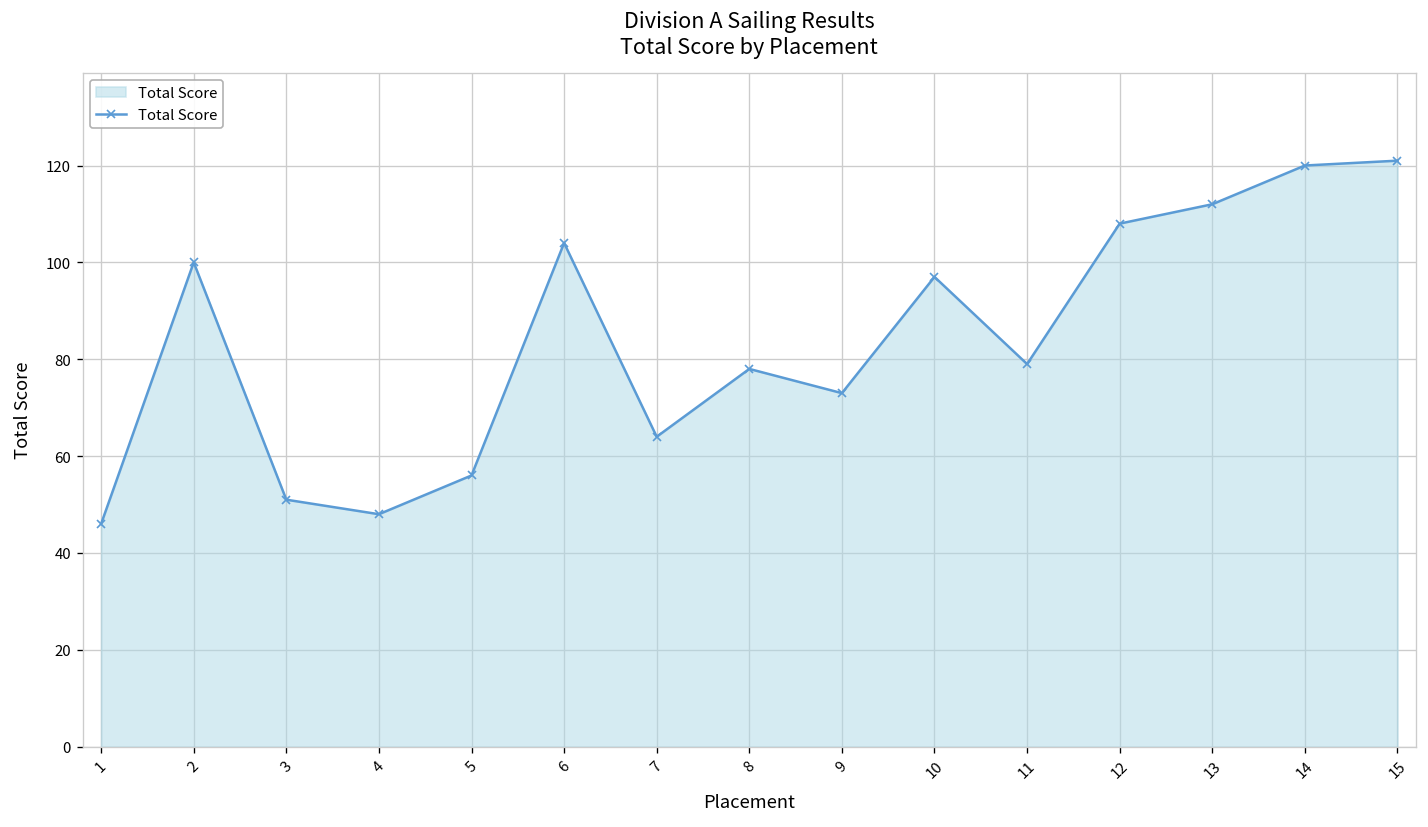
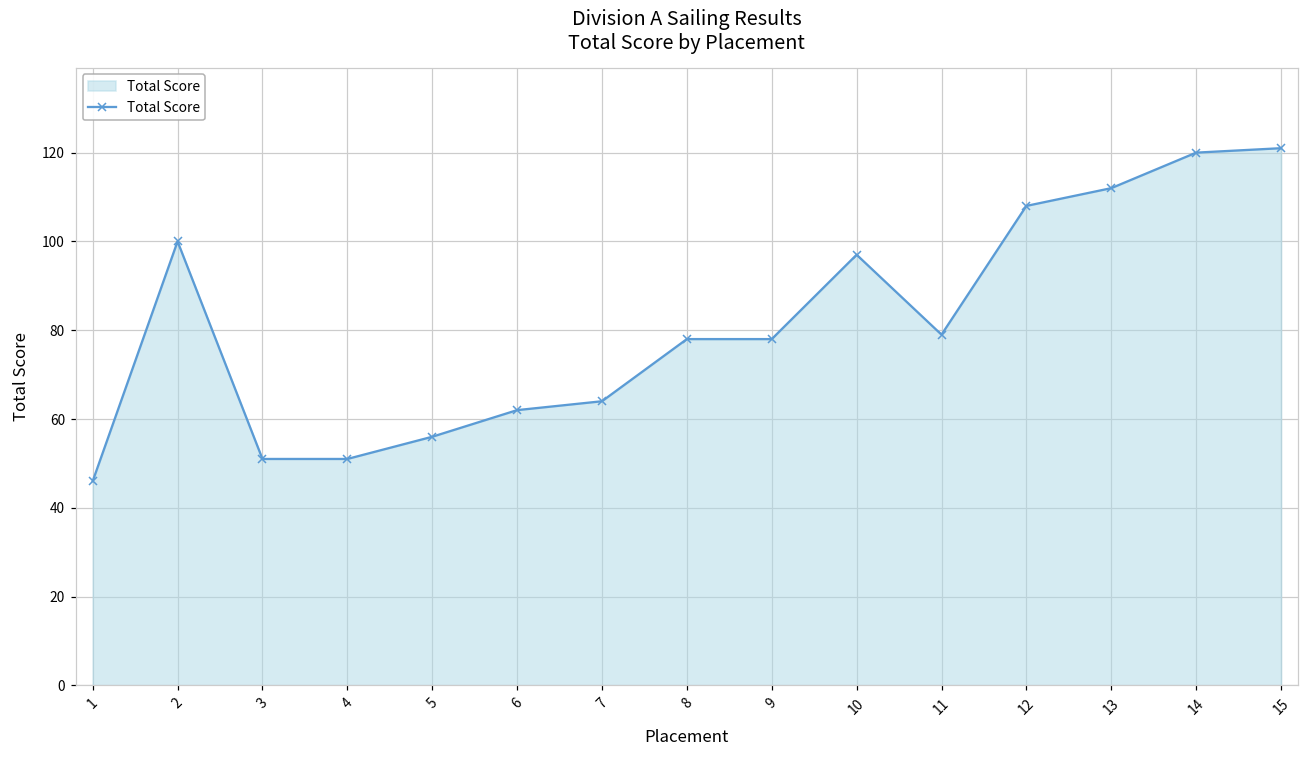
4: 48 -> 51
6: 104 -> 62
9: 73 -> 78
